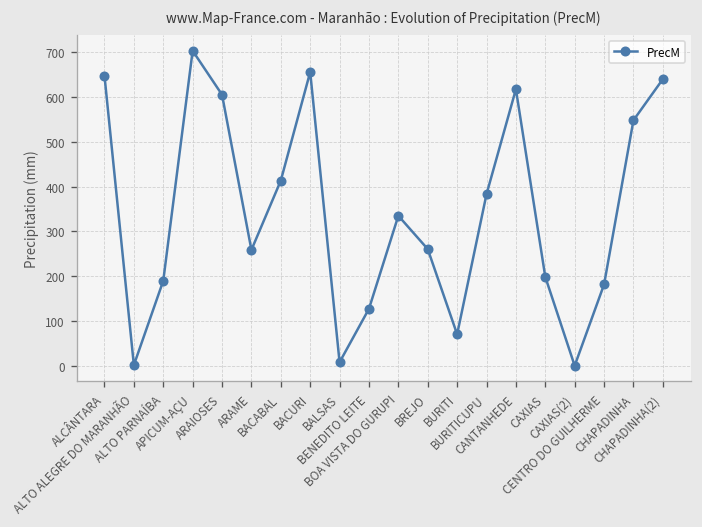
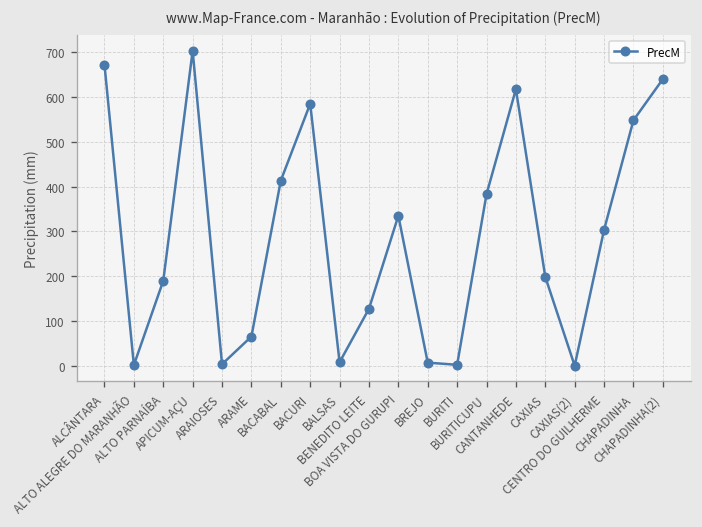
ALCÂNTARA: 650 -> 670
ARAIOSES: 610 -> 0
ARAME: 260 -> 70
BACURI: 660 -> 590
BREJO: 260 -> 10
BURITI: 70 -> 0
CENTRO DO GUILHERME: 180 -> 300
